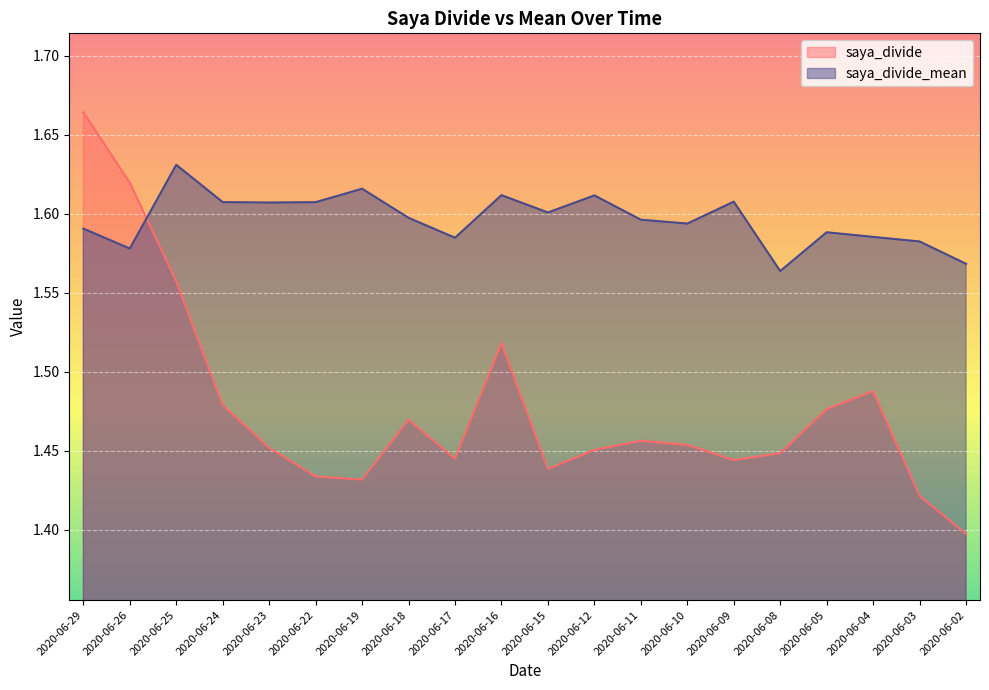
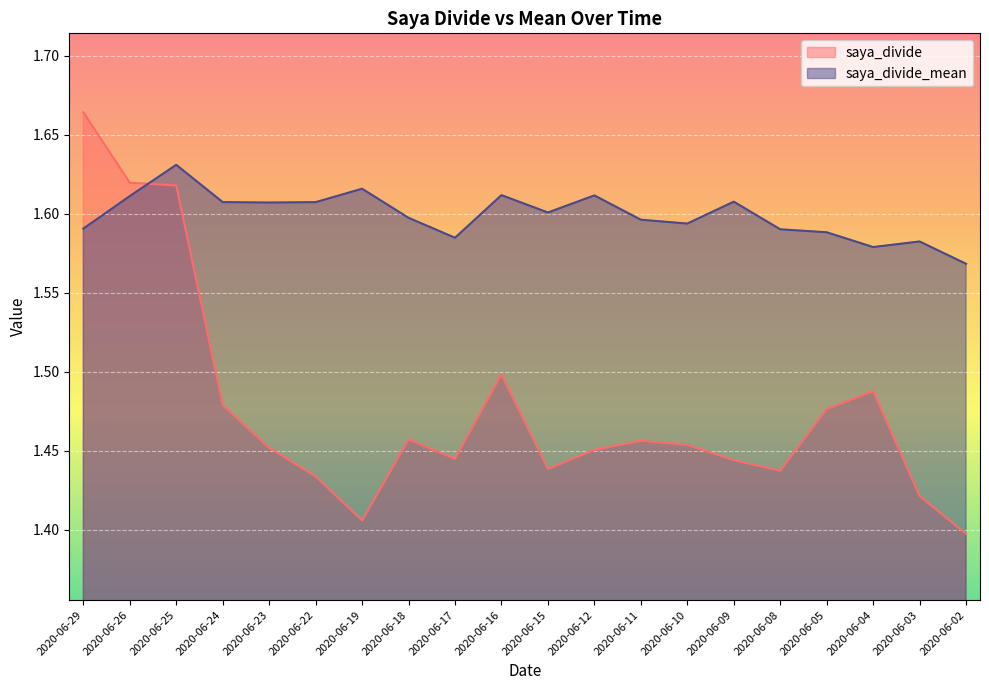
saya_divide_mean, 2020-06-26: 1.578 -> 1.611
saya_divide, 2020-06-25: 1.557 -> 1.618
saya_divide, 2020-06-19: 1.432 -> 1.406
saya_divide, 2020-06-18: 1.470 -> 1.457
saya_divide, 2020-06-16: 1.518 -> 1.498
saya_divide, 2020-06-08: 1.449 -> 1.437
saya_divide_mean, 2020-06-08: 1.564 -> 1.590
saya_divide_mean, 2020-06-04: 1.585 -> 1.579
